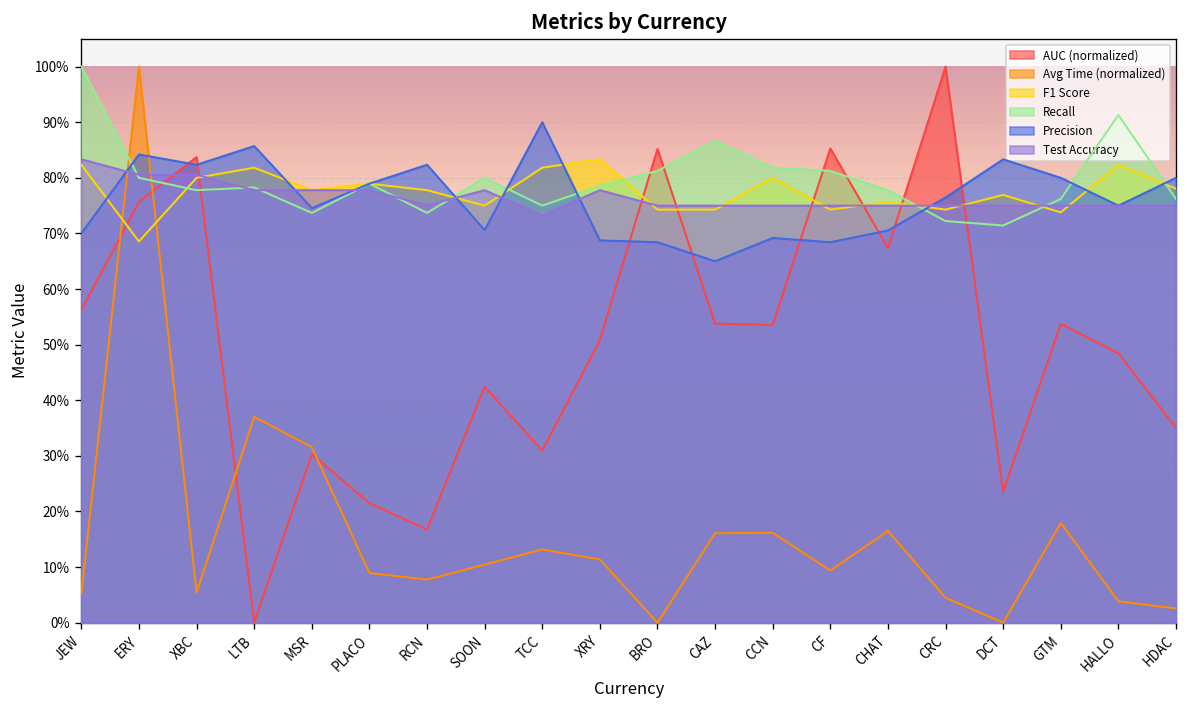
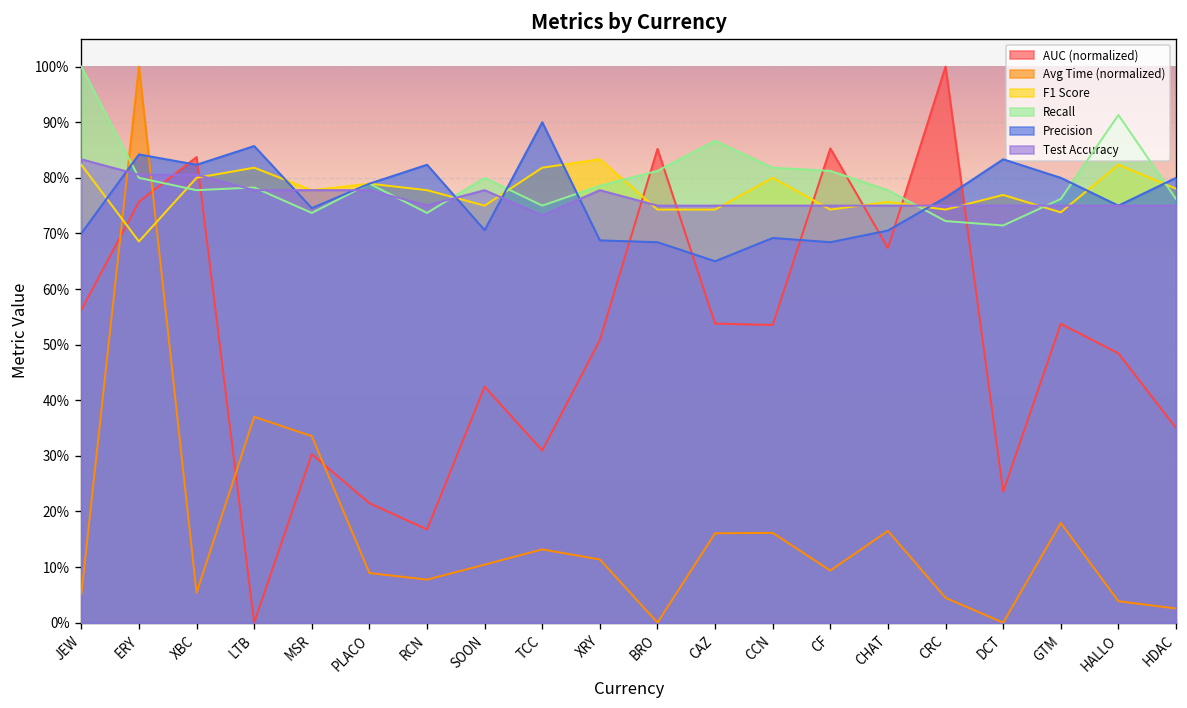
Avg Time (normalized), MSR: 32% -> 34%
